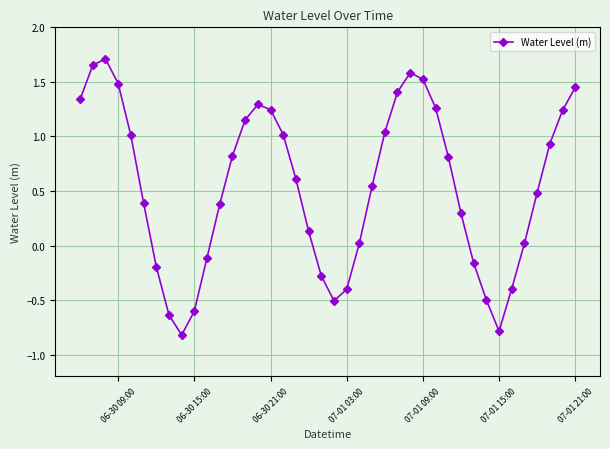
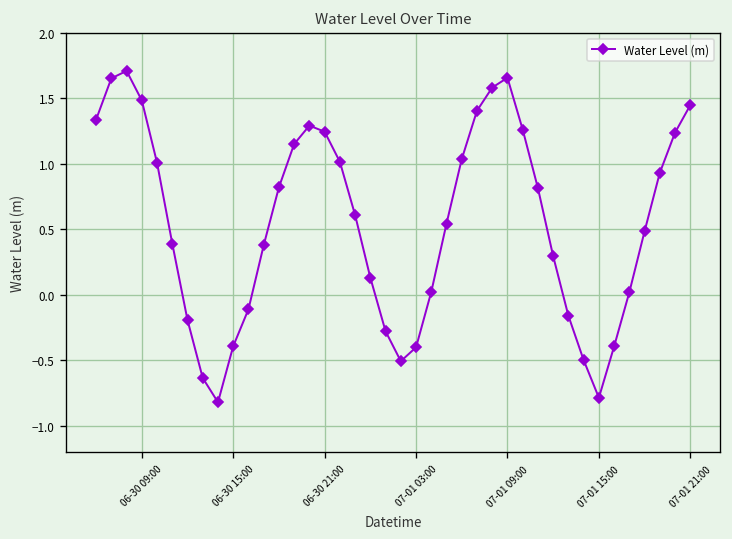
06-30 15:00: -0.60 -> -0.39
07-01 09:00: 1.52 -> 1.66
